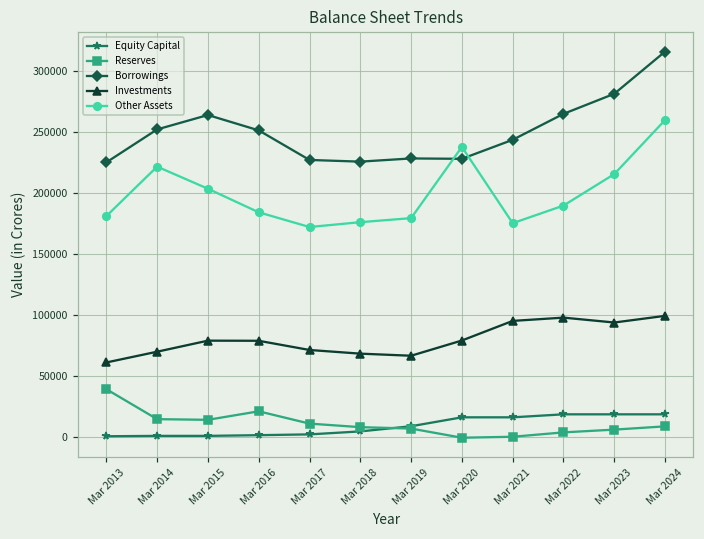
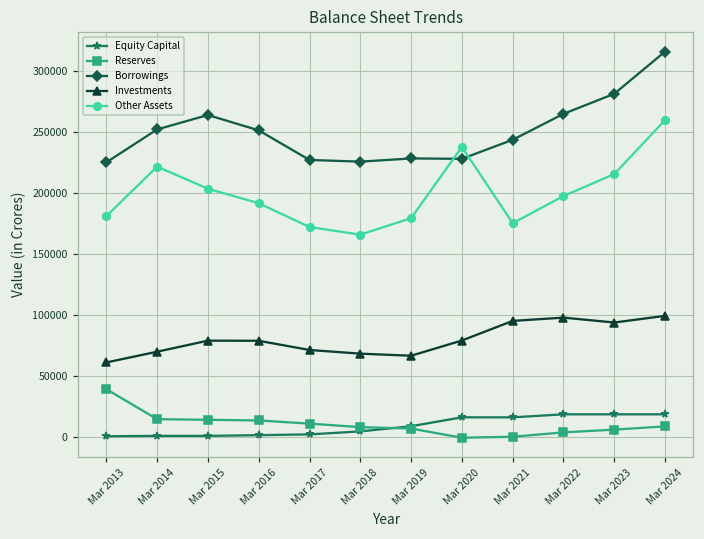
Reserves, Mar 2016: 21000 -> 14000
Other Assets, Mar 2016: 185000 -> 192000
Other Assets, Mar 2018: 176000 -> 166000
Other Assets, Mar 2022: 190000 -> 198000
